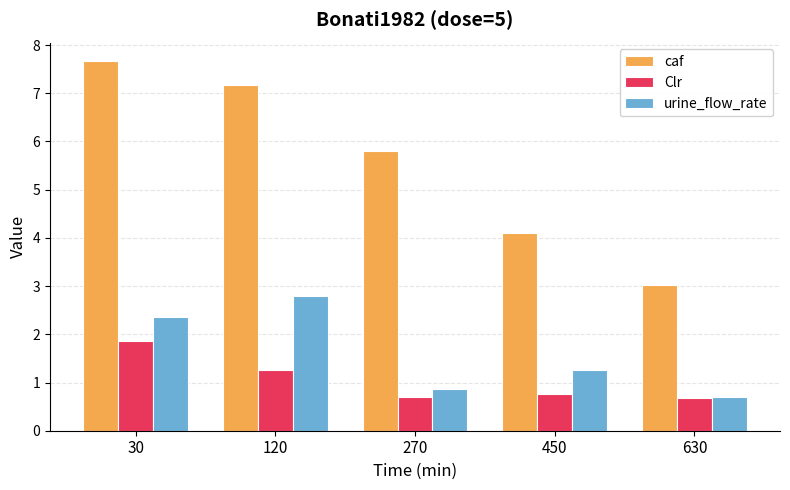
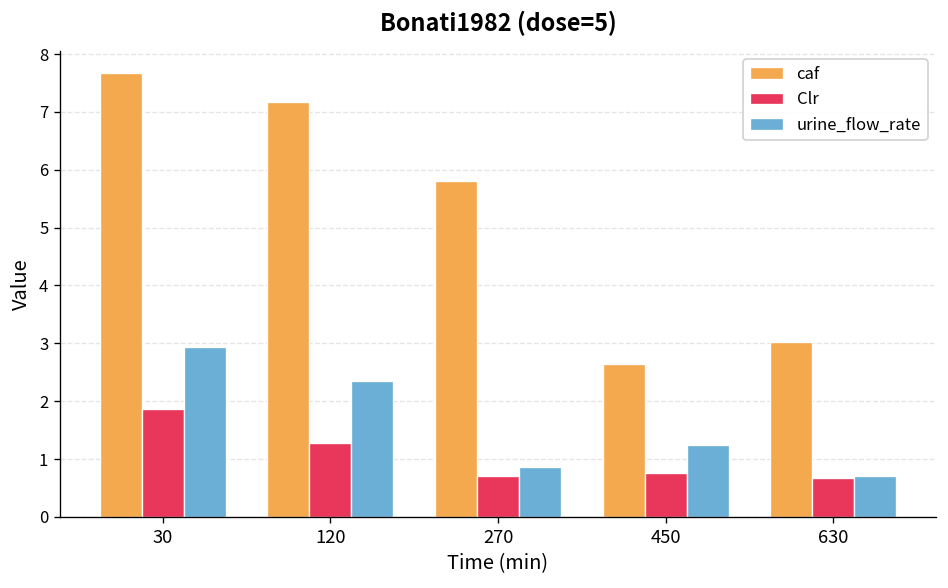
urine_flow_rate, 30: 2.4 -> 2.9
urine_flow_rate, 120: 2.8 -> 2.4
caf, 450: 4.1 -> 2.7
